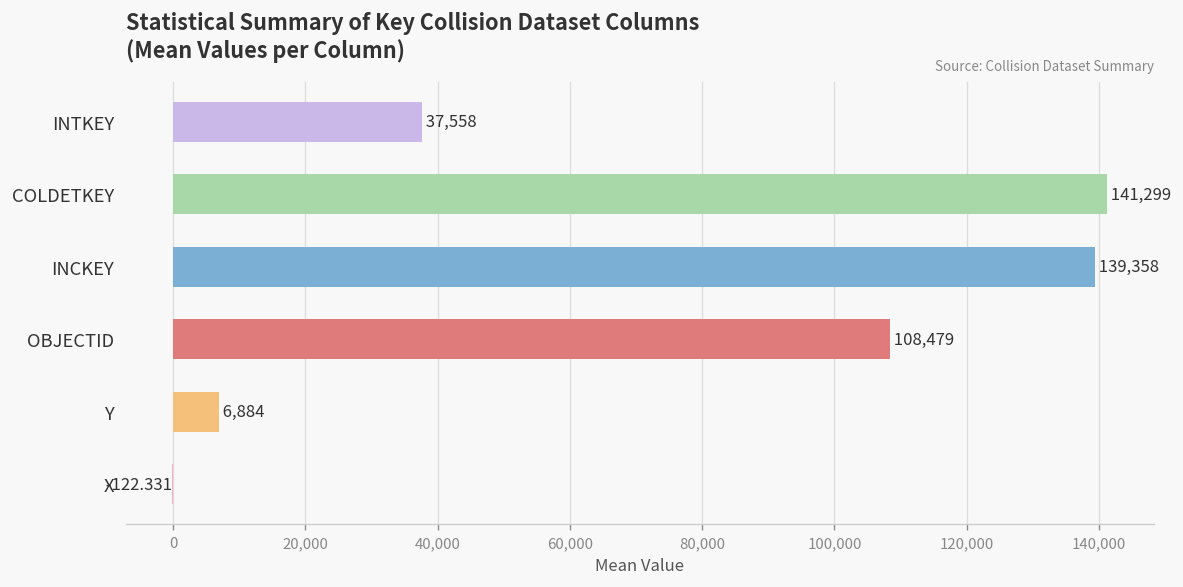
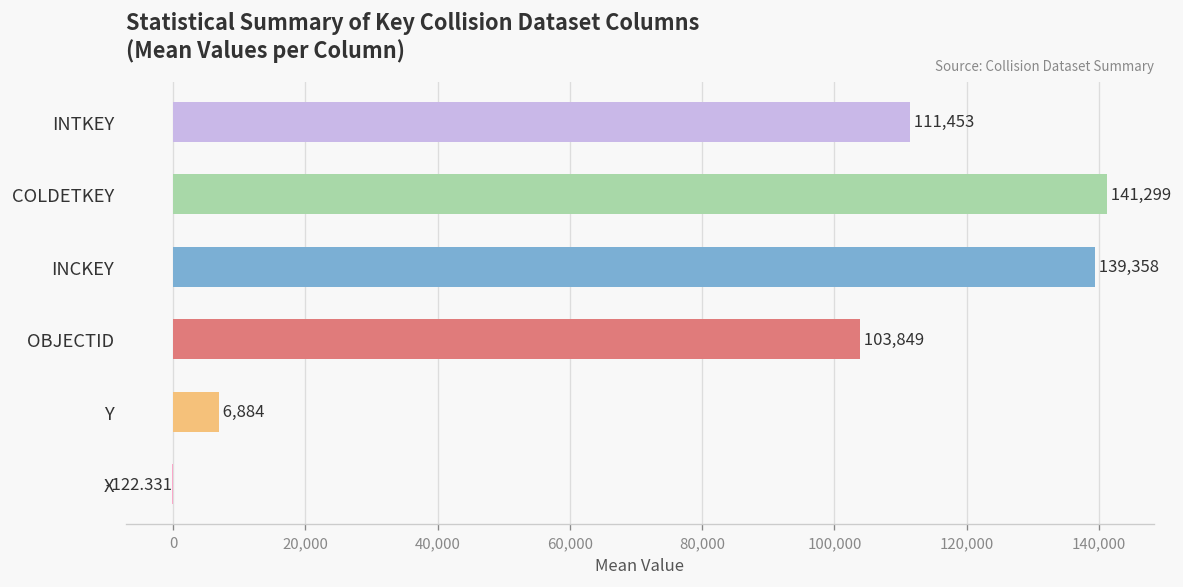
INTKEY: 37,558 -> 111,453
OBJECTID: 108,479 -> 103,849
